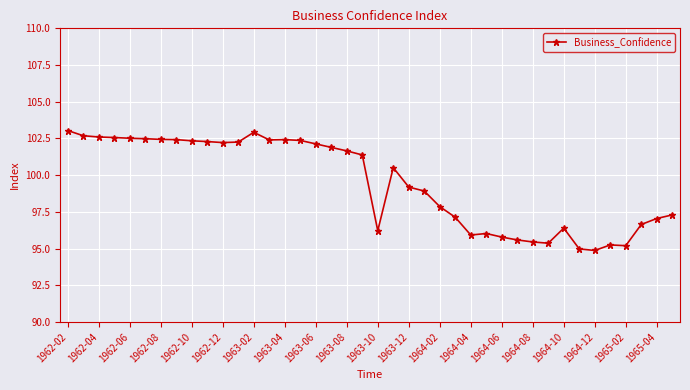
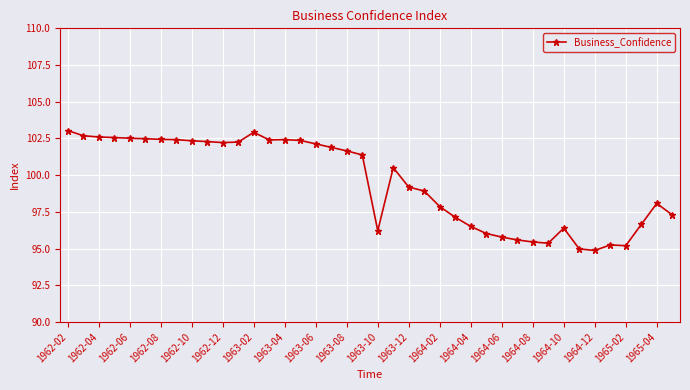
1964-04: 95.9 -> 96.5
1965-04: 97.0 -> 98.1
